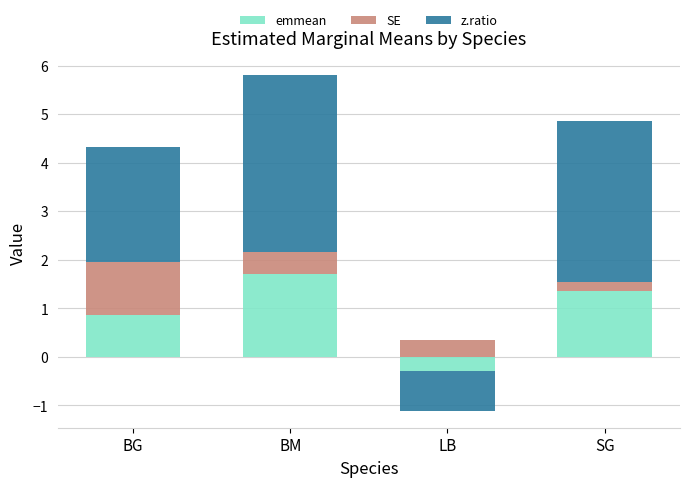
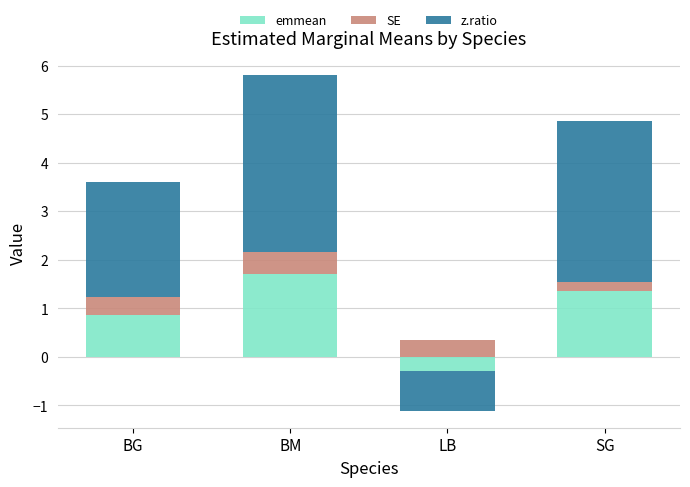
SE, BG: 1.1 -> 0.4
